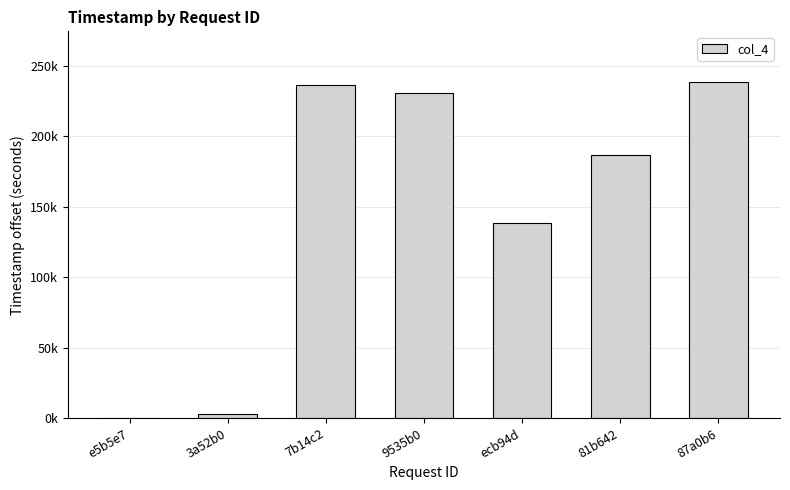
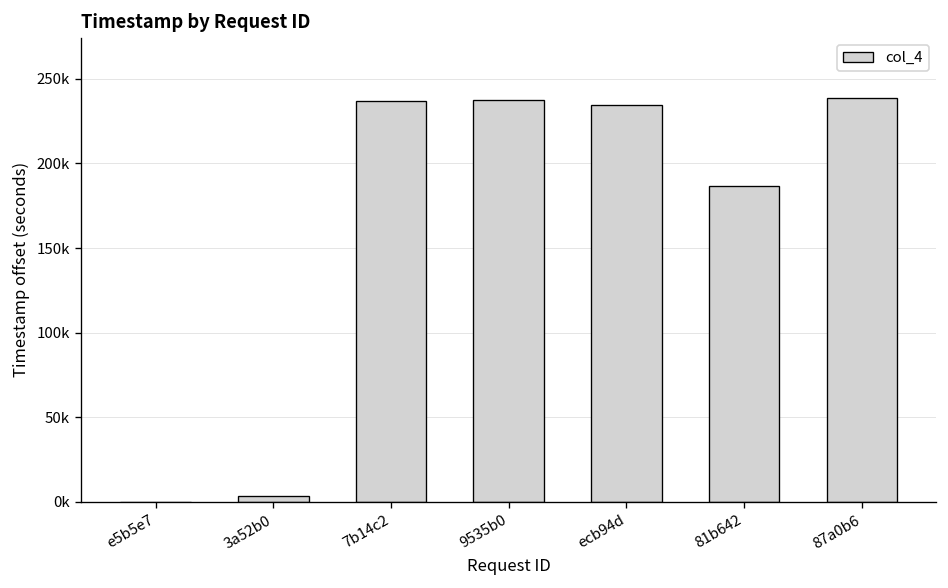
9535b0: 230000 -> 237000
ecb94d: 138000 -> 235000
